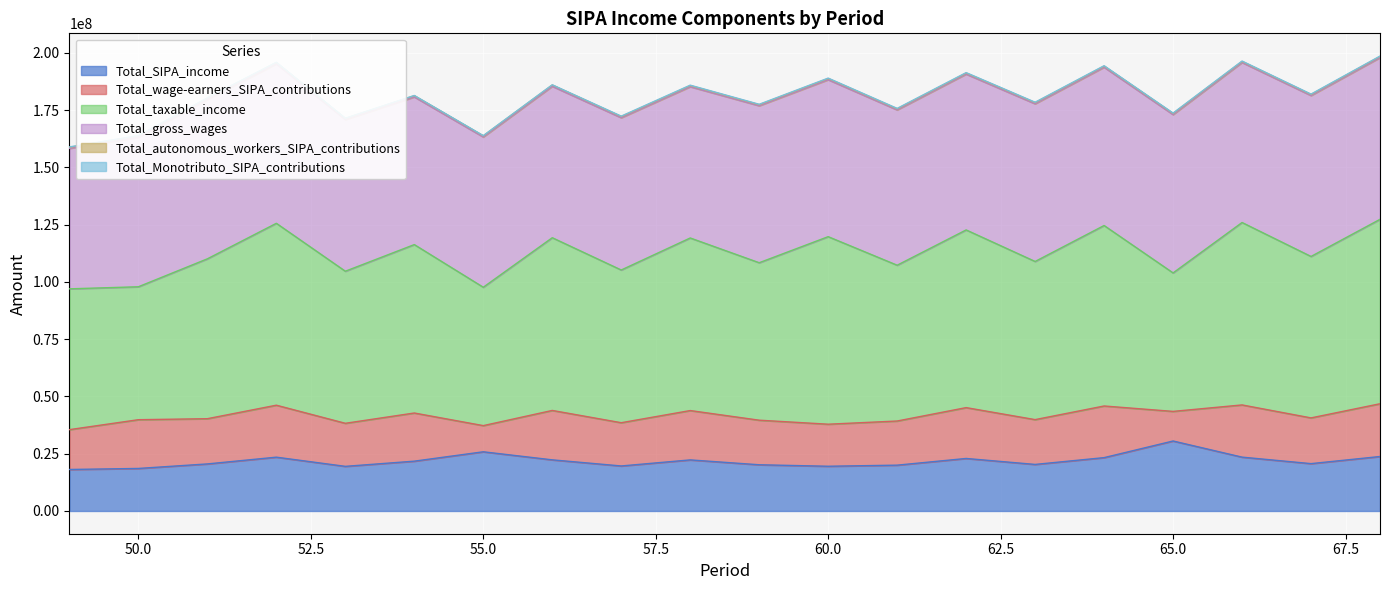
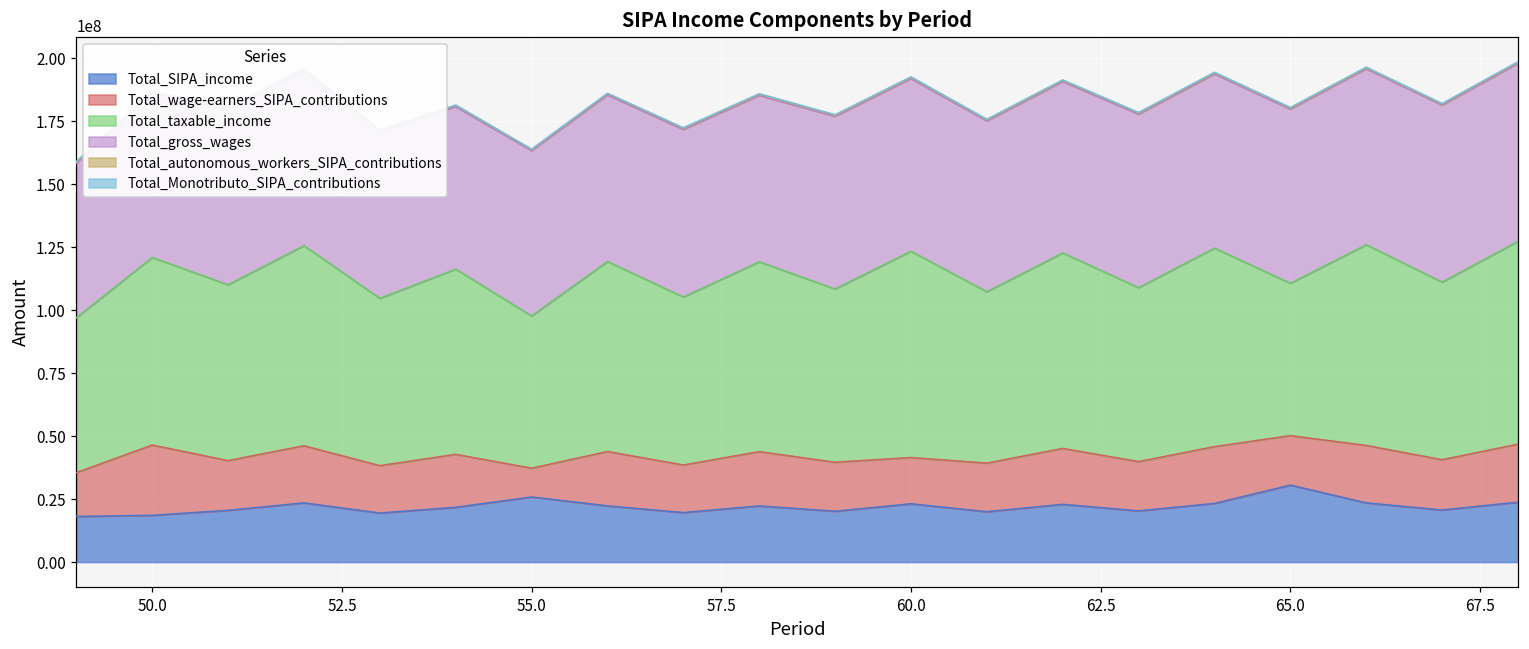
Total_wage-earners_SIPA_contributions, 50.0: 21000000 -> 28000000
Total_taxable_income, 50.0: 58000000 -> 74000000
Total_SIPA_income, 60.0: 20000000 -> 23000000
Total_wage-earners_SIPA_contributions, 65.0: 13000000 -> 20000000
